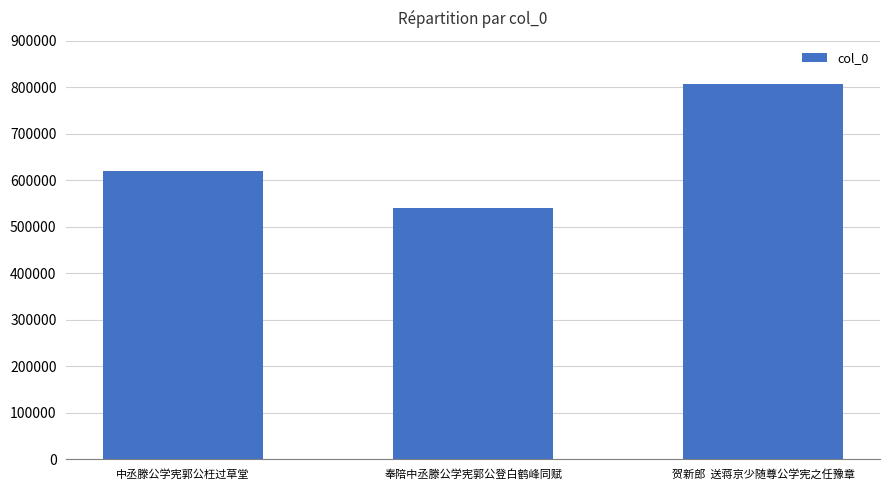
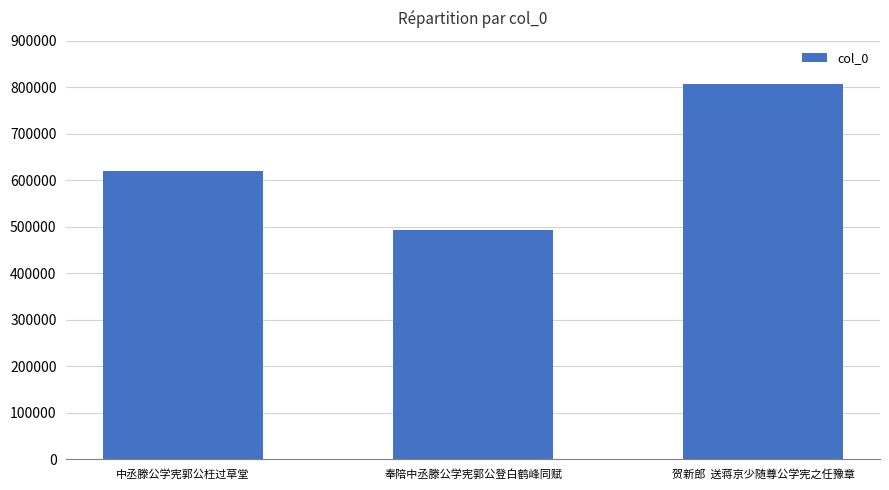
奉陪中丞滕公学宪郭公登白鹤峰同赋: 540000 -> 490000
